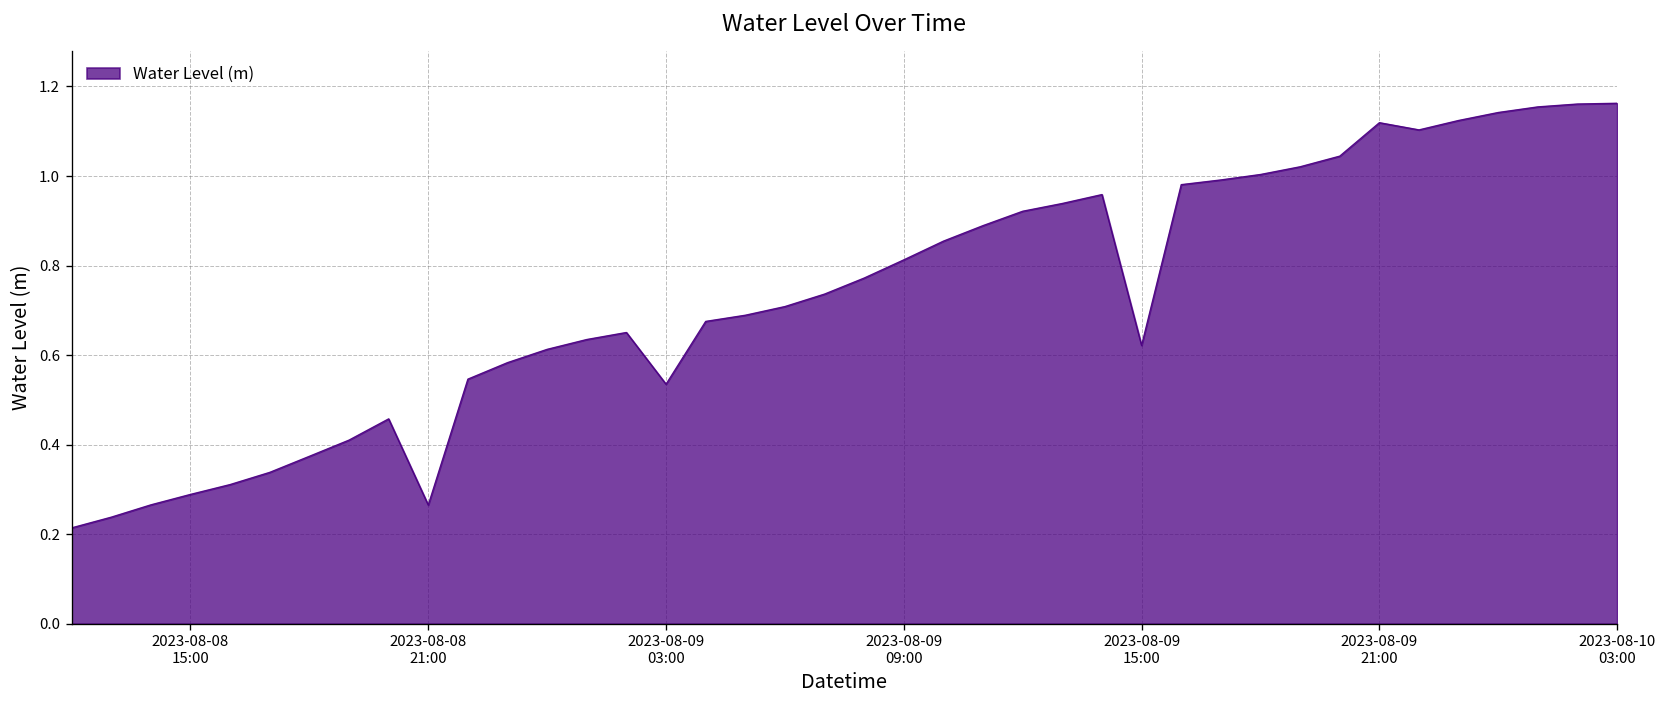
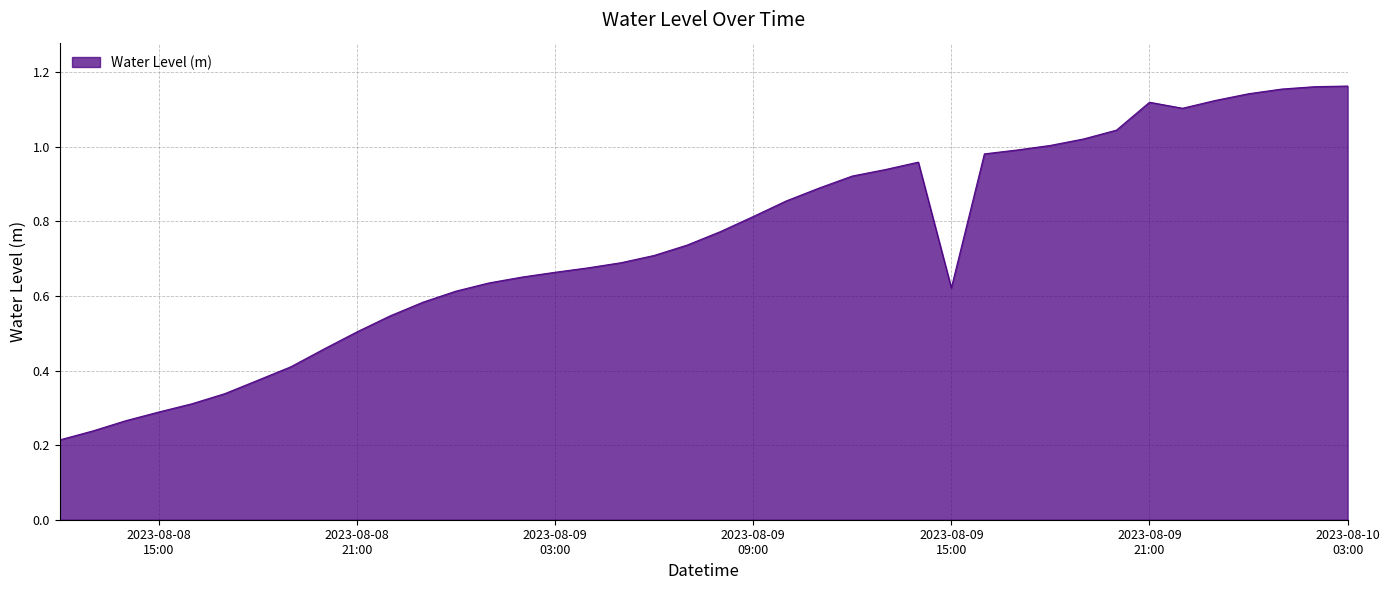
2023-08-08 21:00: 0.27 -> 0.50
2023-08-09 03:00: 0.53 -> 0.66
